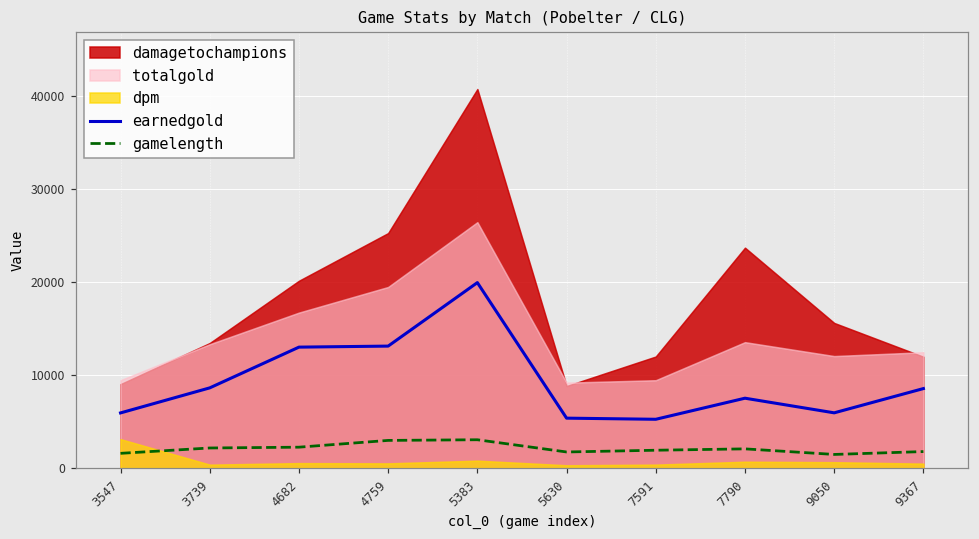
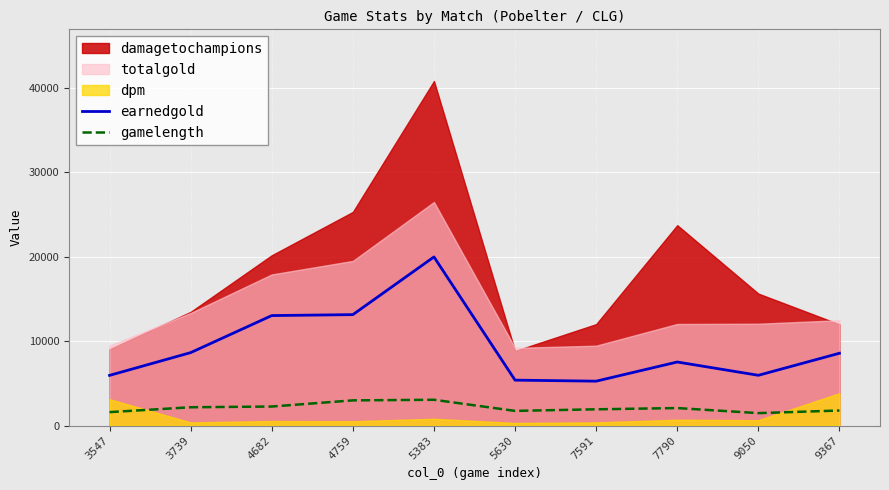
totalgold, 4682: 17000 -> 18000
totalgold, 7790: 14000 -> 12000
dpm, 9367: 0 -> 4000
